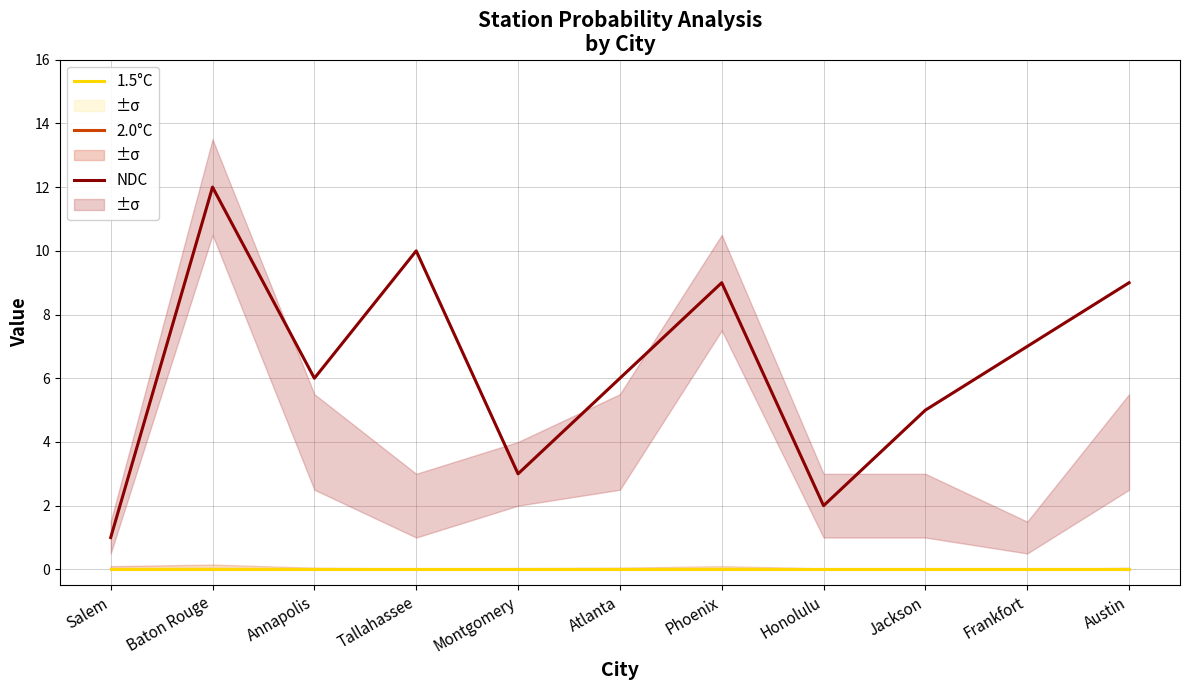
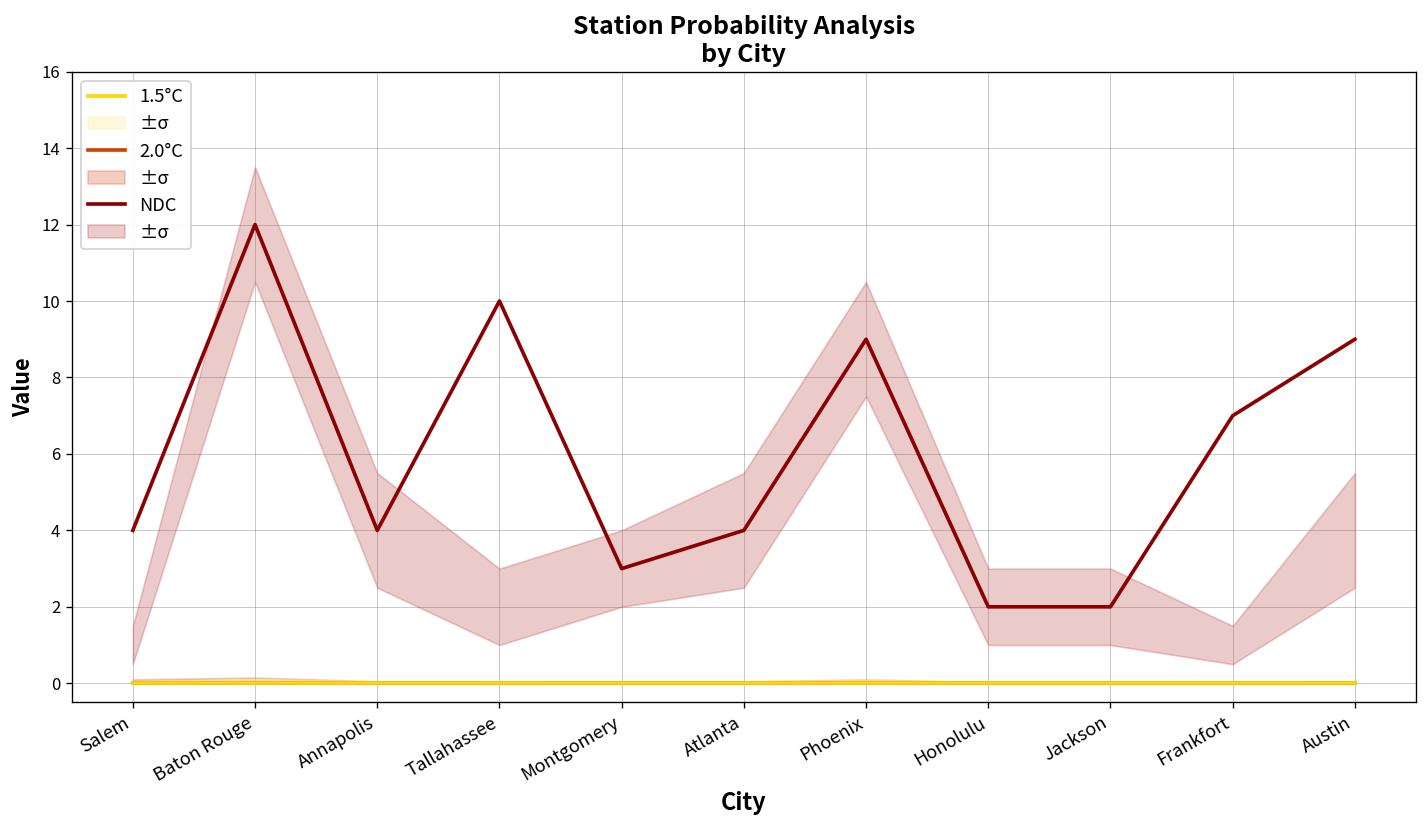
NDC, Salem: 1 -> 4
NDC, Annapolis: 6 -> 4
NDC, Atlanta: 6 -> 4
NDC, Jackson: 5 -> 2
